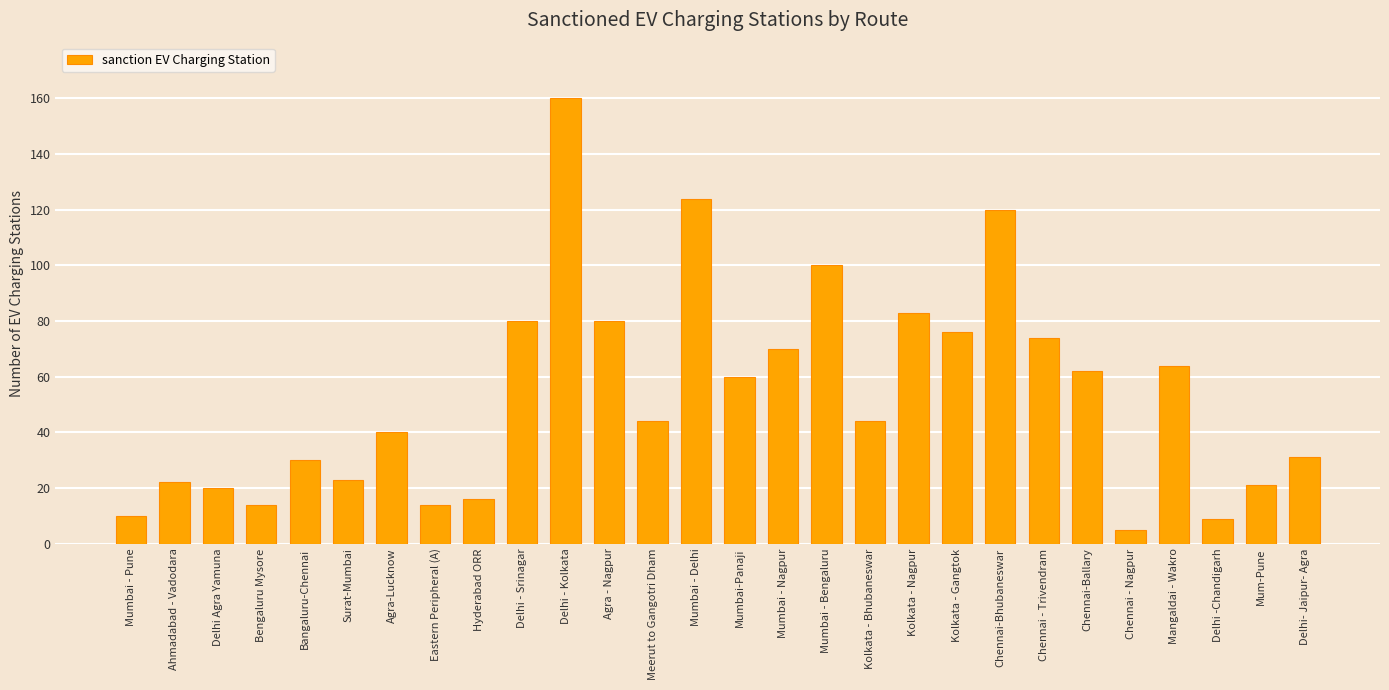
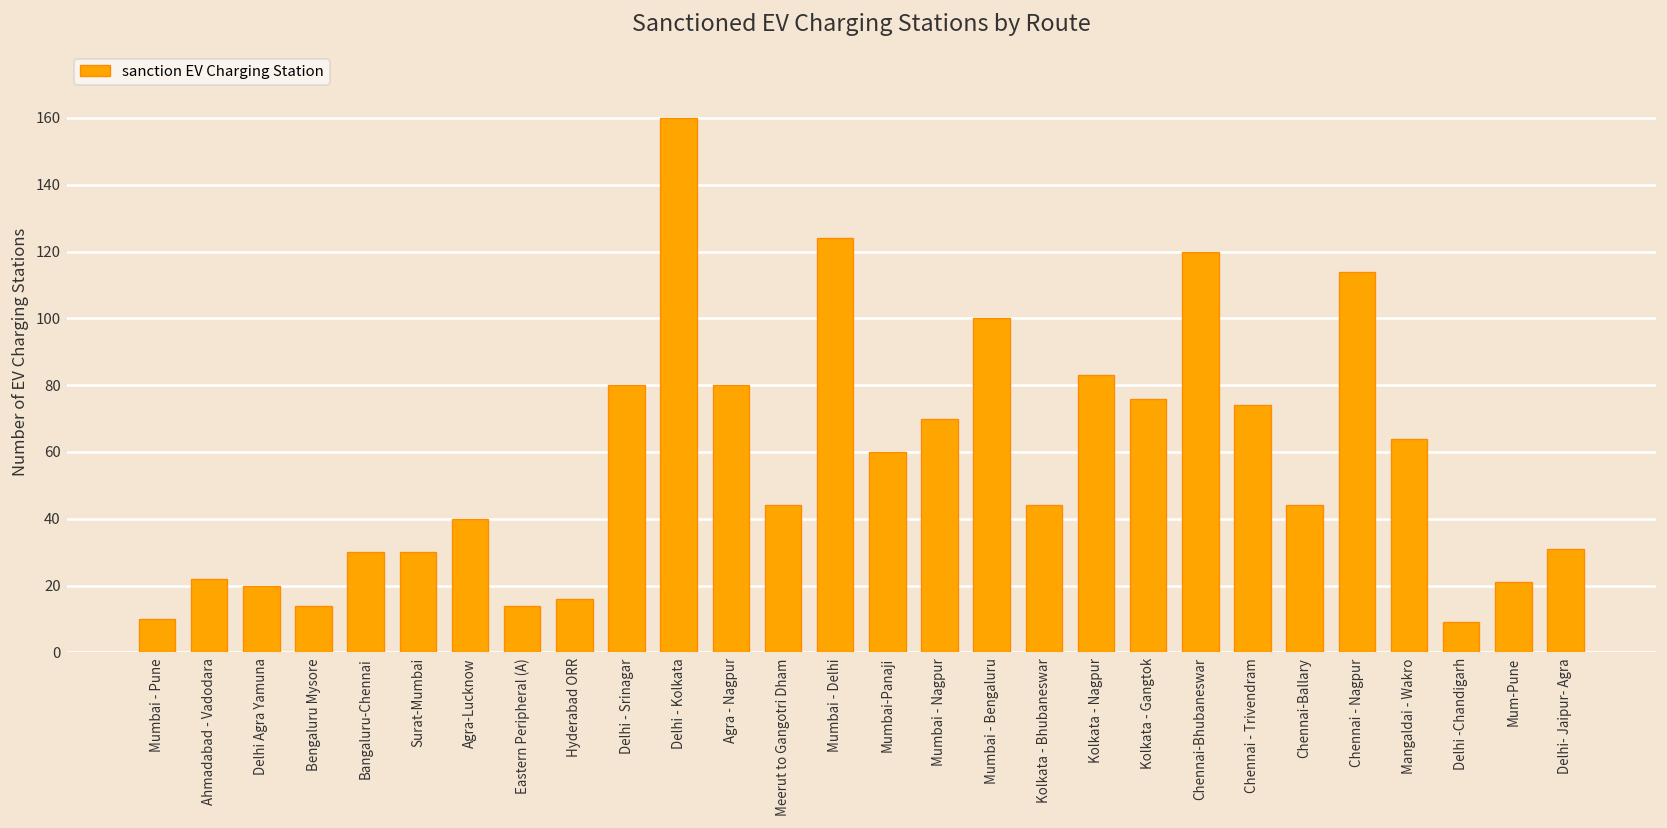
Surat-Mumbai: 23 -> 30
Chennai-Ballary: 62 -> 44
Chennai - Nagpur: 5 -> 114
